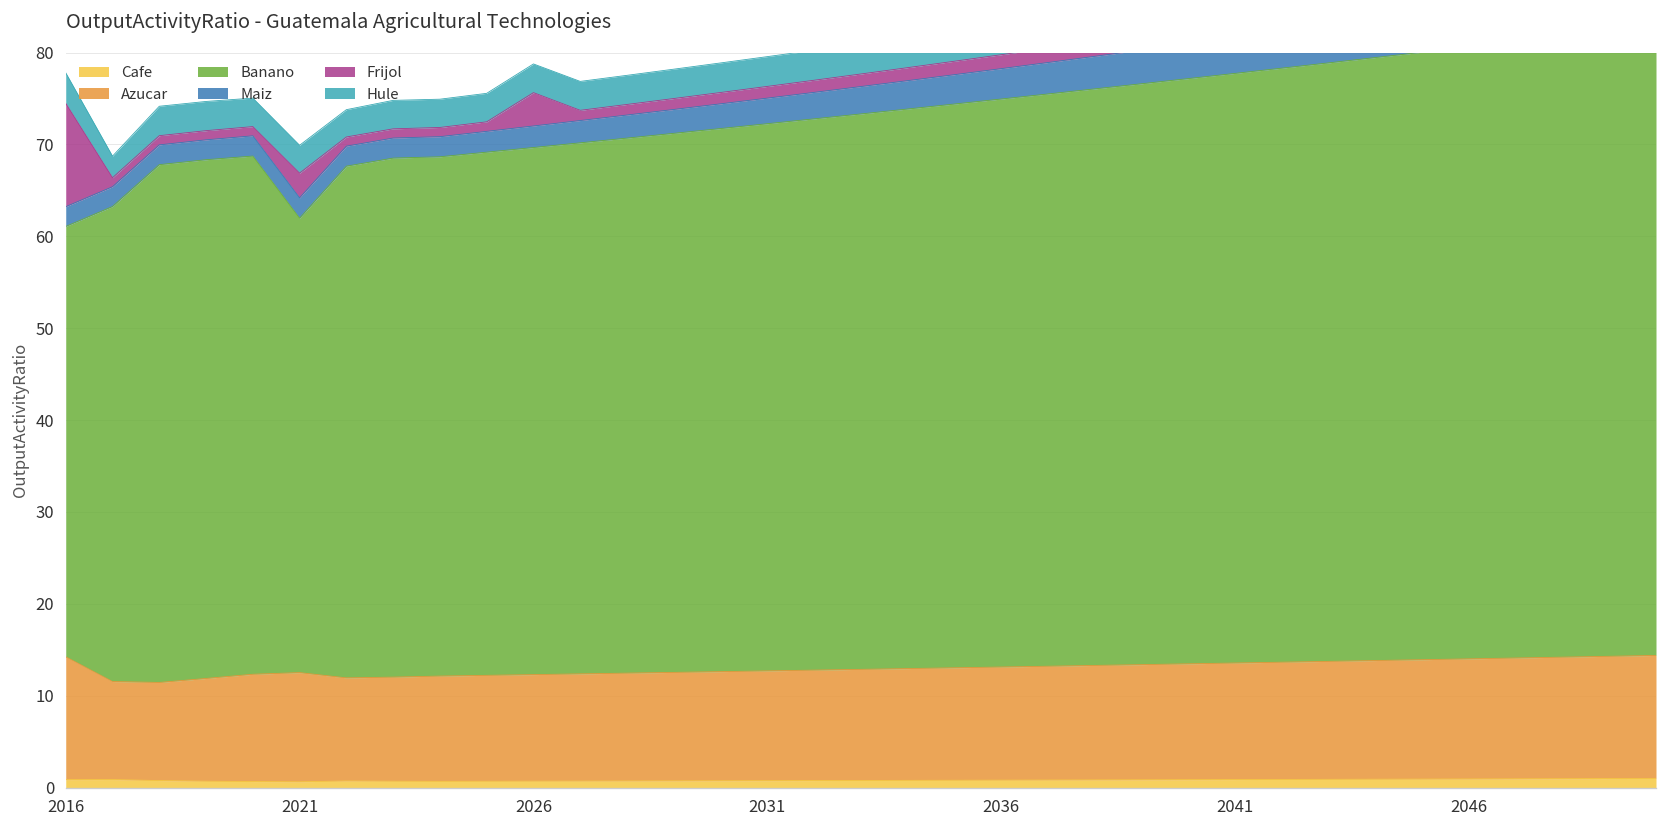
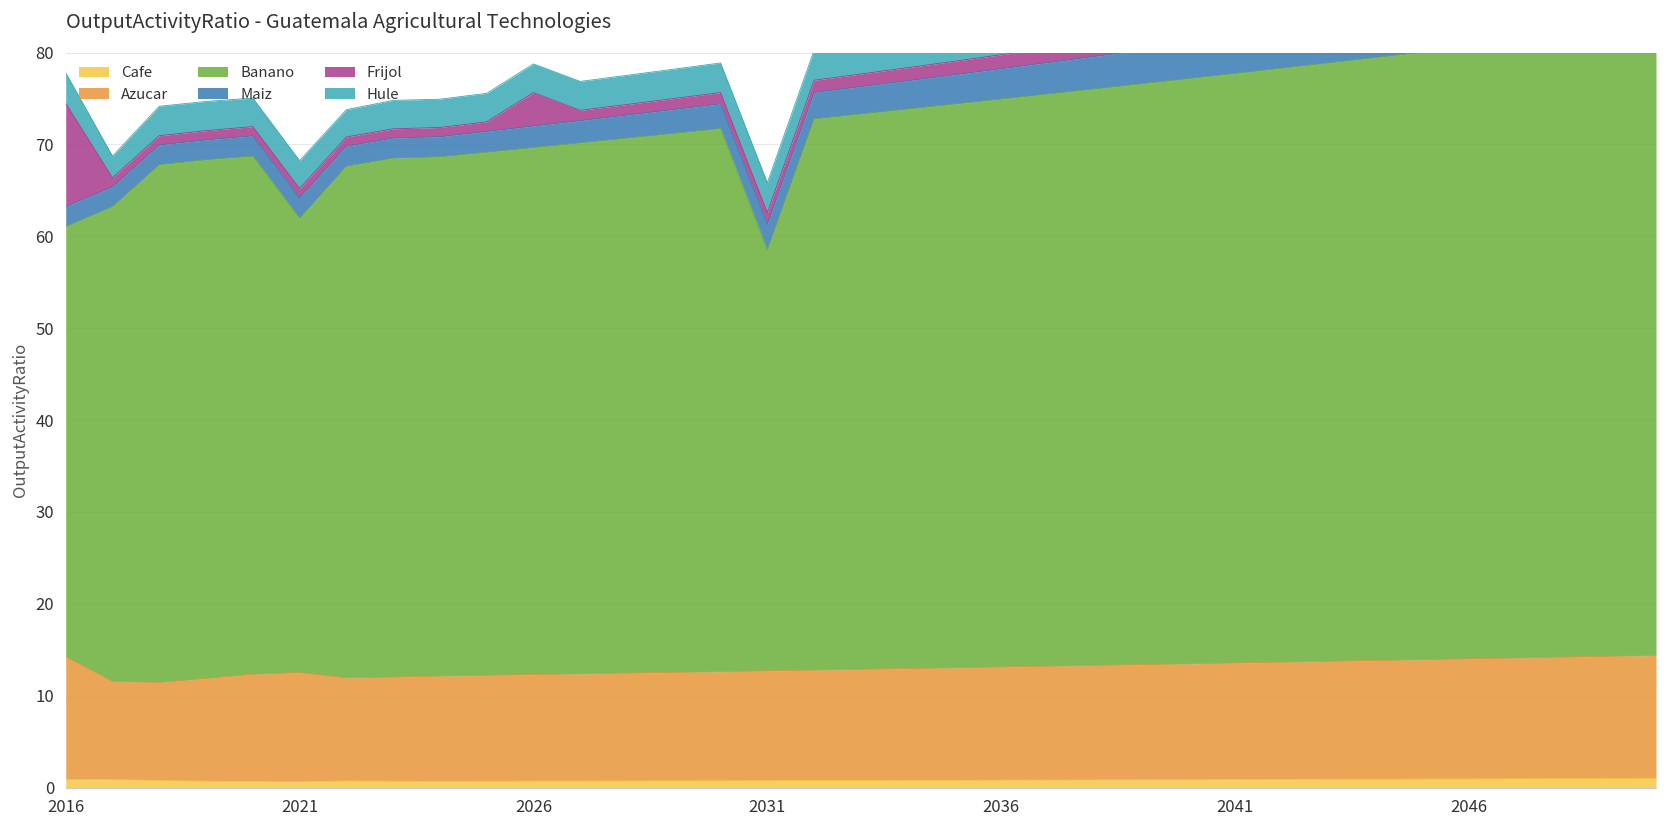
Frijol, 2021: 3 -> 1
Banano, 2031: 60 -> 46
